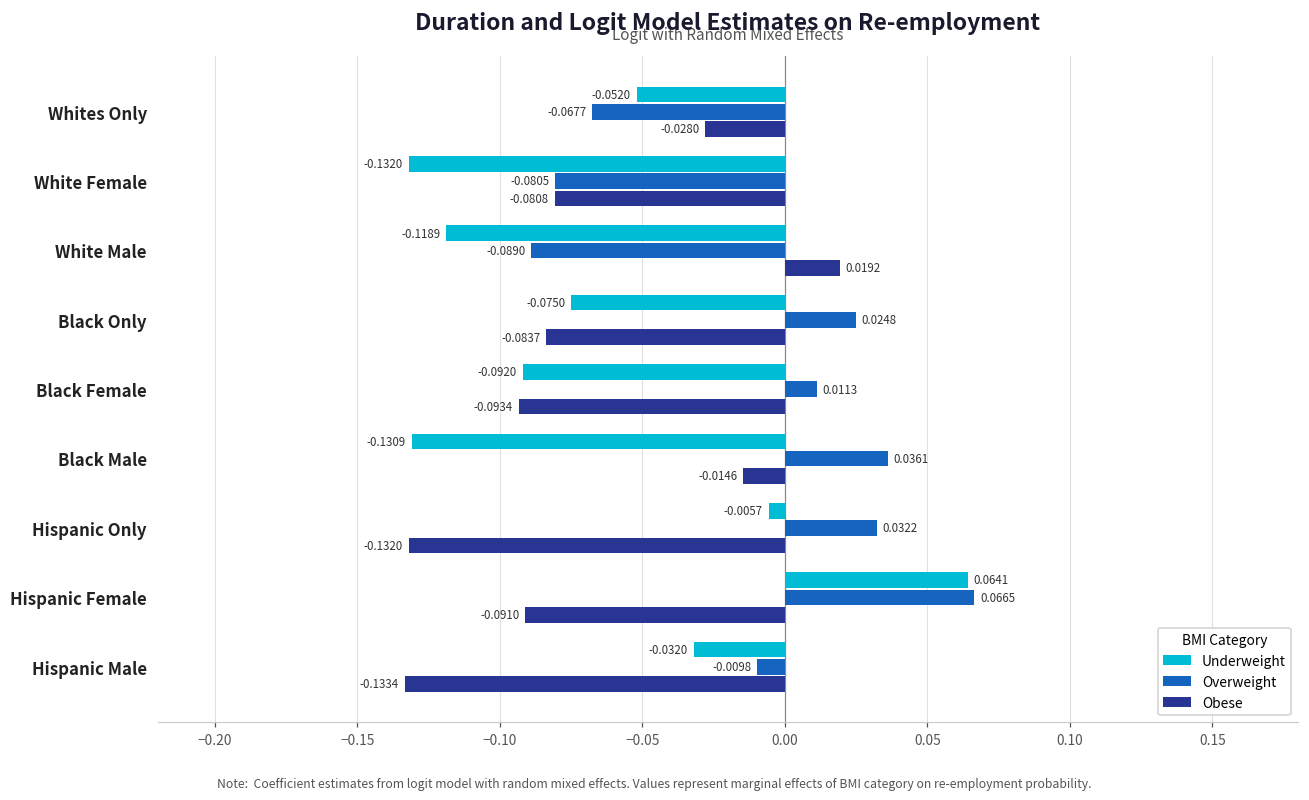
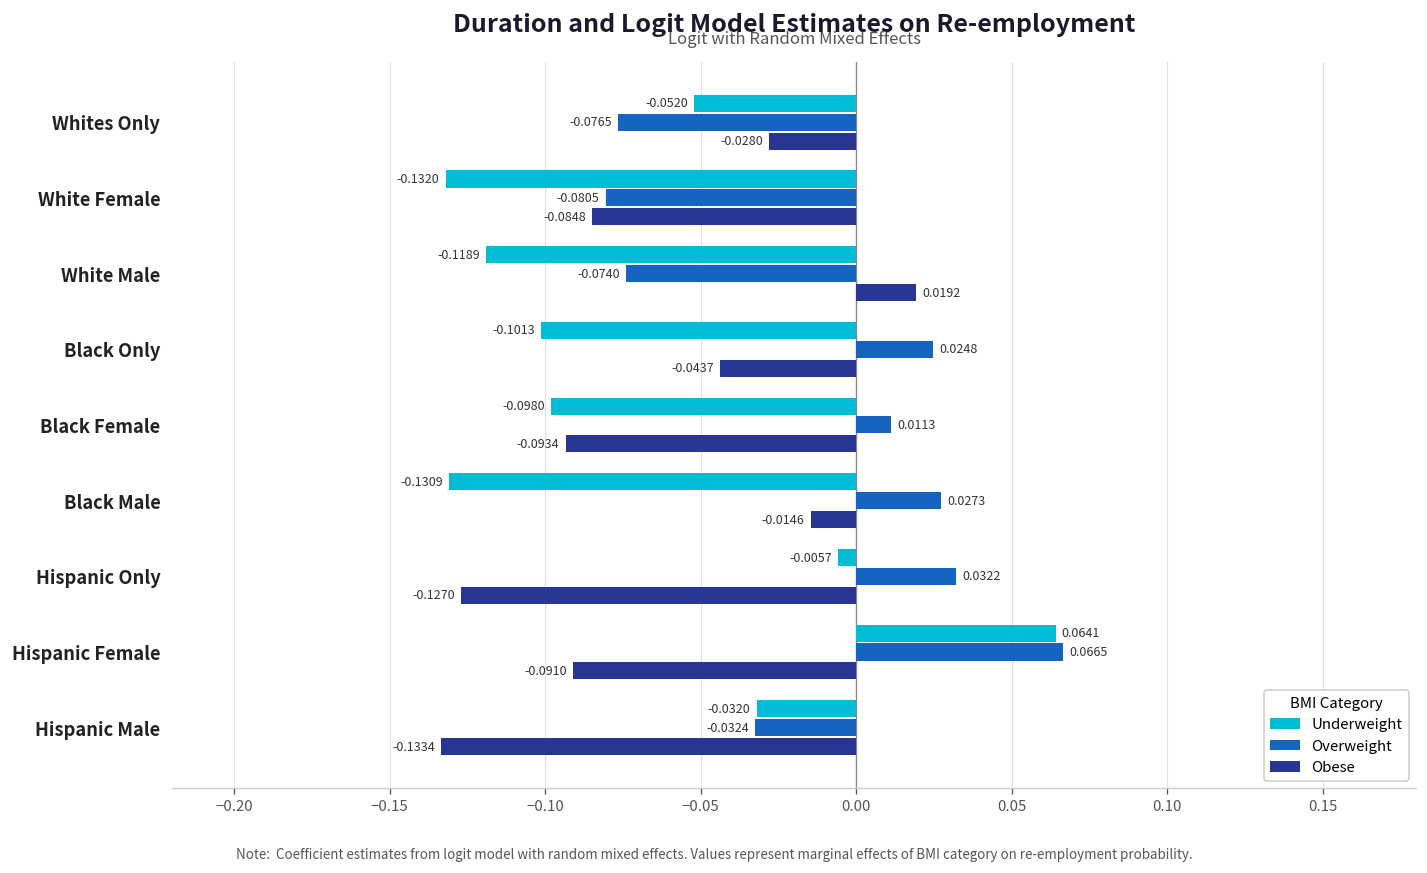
Overweight, Whites Only: -0.0677 -> -0.0765
Obese, White Female: -0.0808 -> -0.0848
Overweight, White Male: -0.0890 -> -0.0740
Underweight, Black Only: -0.0750 -> -0.1013
Obese, Black Only: -0.0837 -> -0.0437
Underweight, Black Female: -0.0920 -> -0.0980
Overweight, Black Male: 0.0361 -> 0.0273
Obese, Hispanic Only: -0.1320 -> -0.1270
Overweight, Hispanic Male: -0.0098 -> -0.0324
